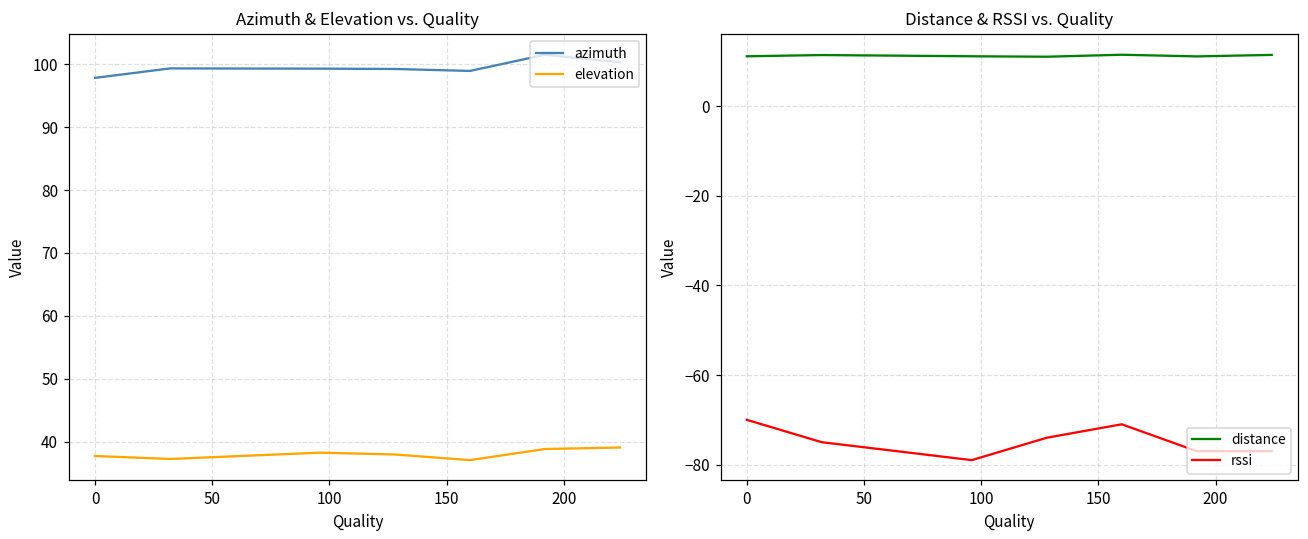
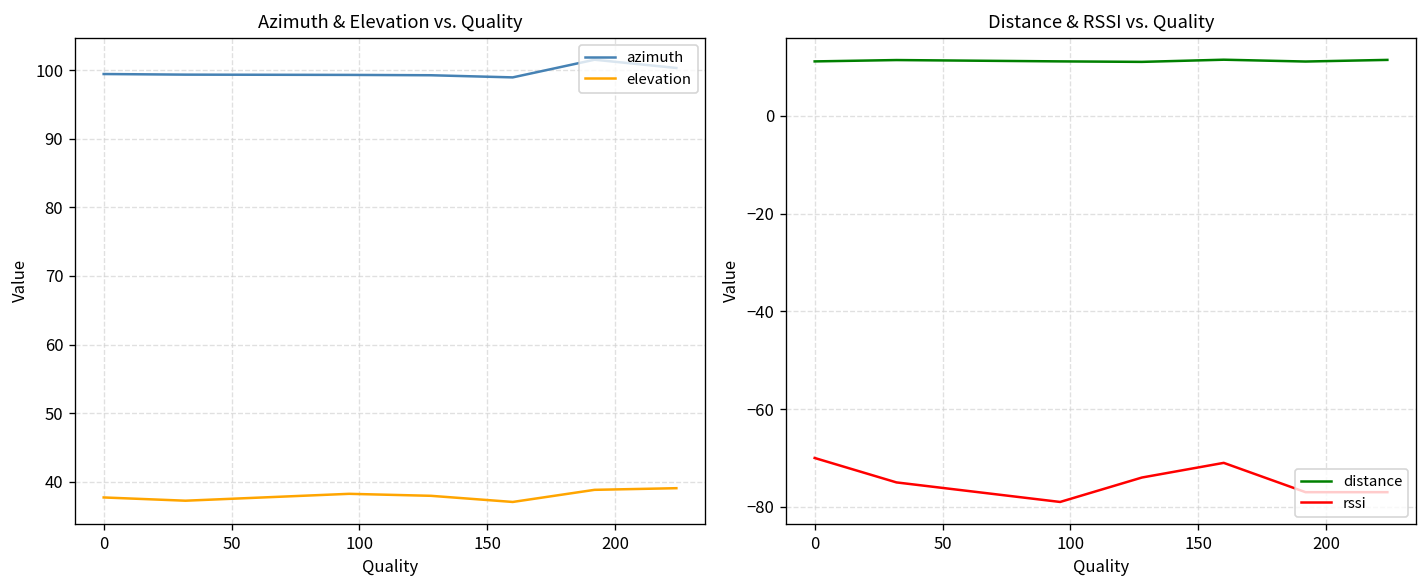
Azimuth & Elevation vs. Quality, azimuth, 0: 98 -> 99
